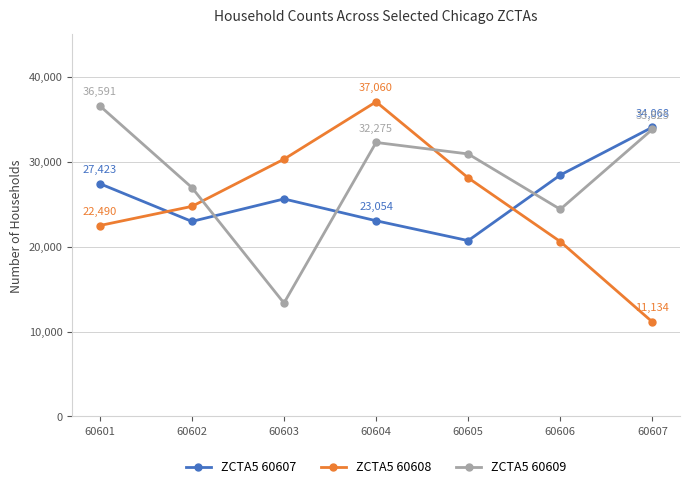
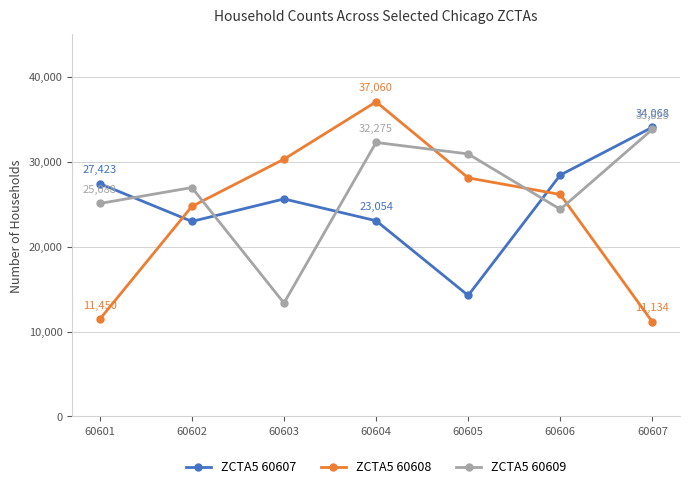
ZCTA5 60608, 60601: 22,490 -> 11,450
ZCTA5 60609, 60601: 36,591 -> 25,088
ZCTA5 60607, 60605: 21,000 -> 14,000
ZCTA5 60608, 60606: 21,000 -> 26,000
